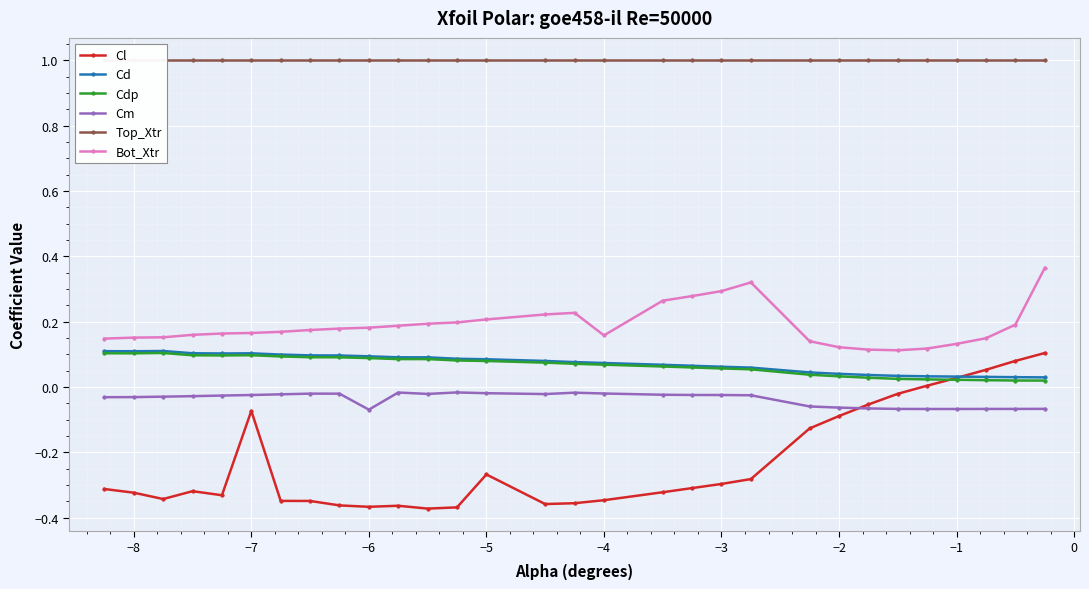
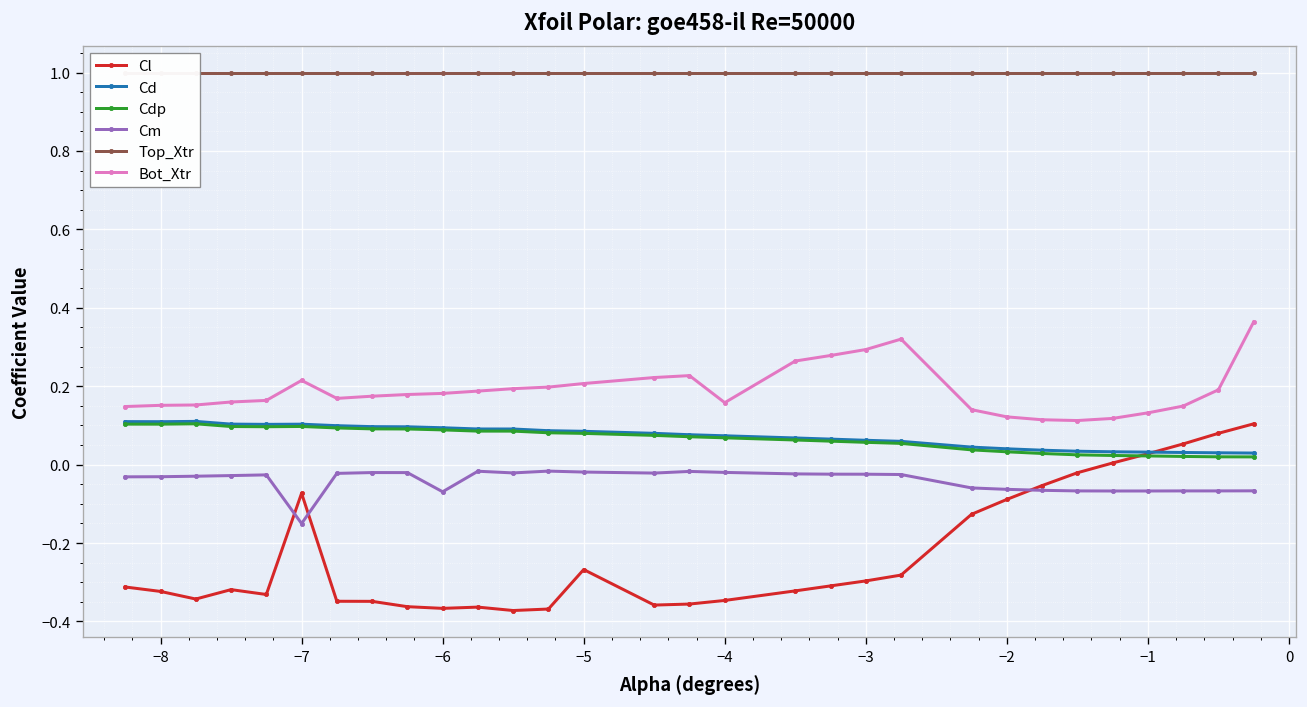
Cm, −7: -0.02 -> -0.15
Bot_Xtr, −7: 0.17 -> 0.21
